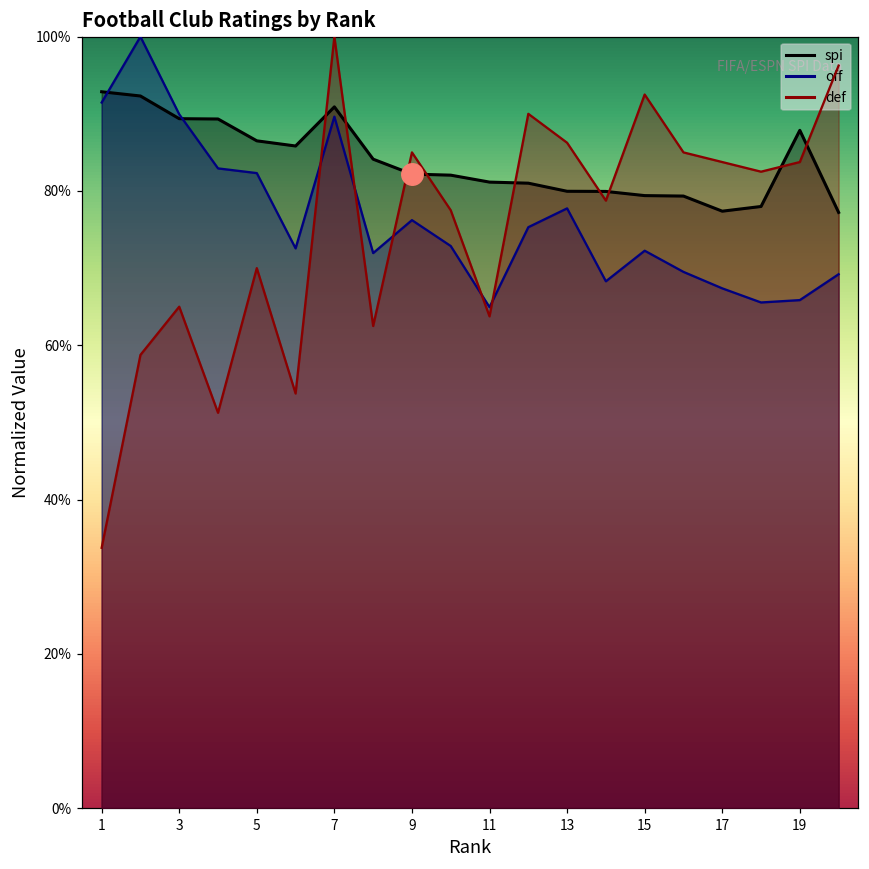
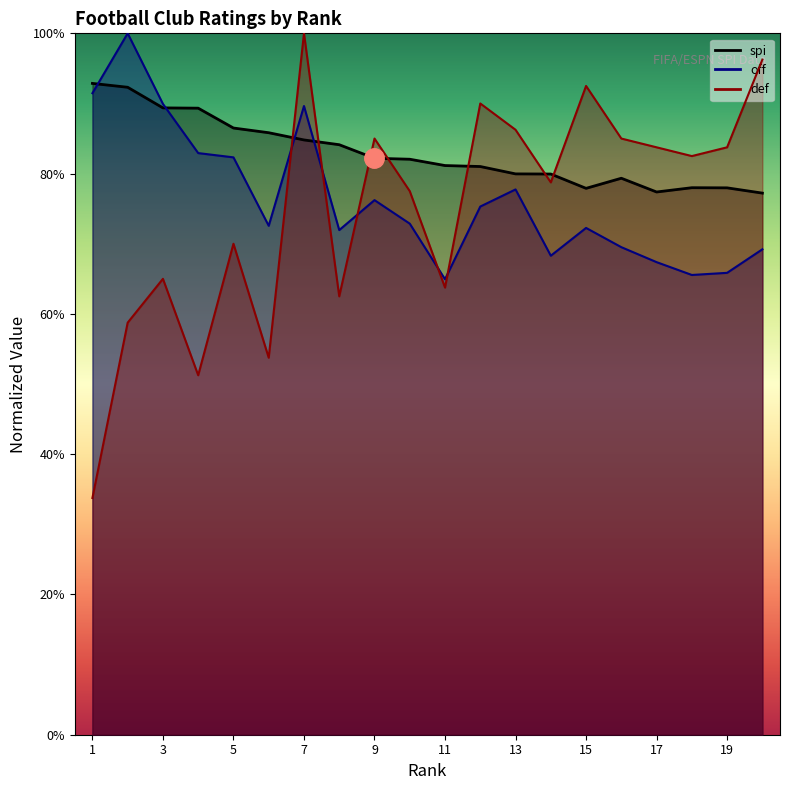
spi, 7: 91% -> 85%
spi, 15: 79% -> 78%
spi, 19: 88% -> 78%
